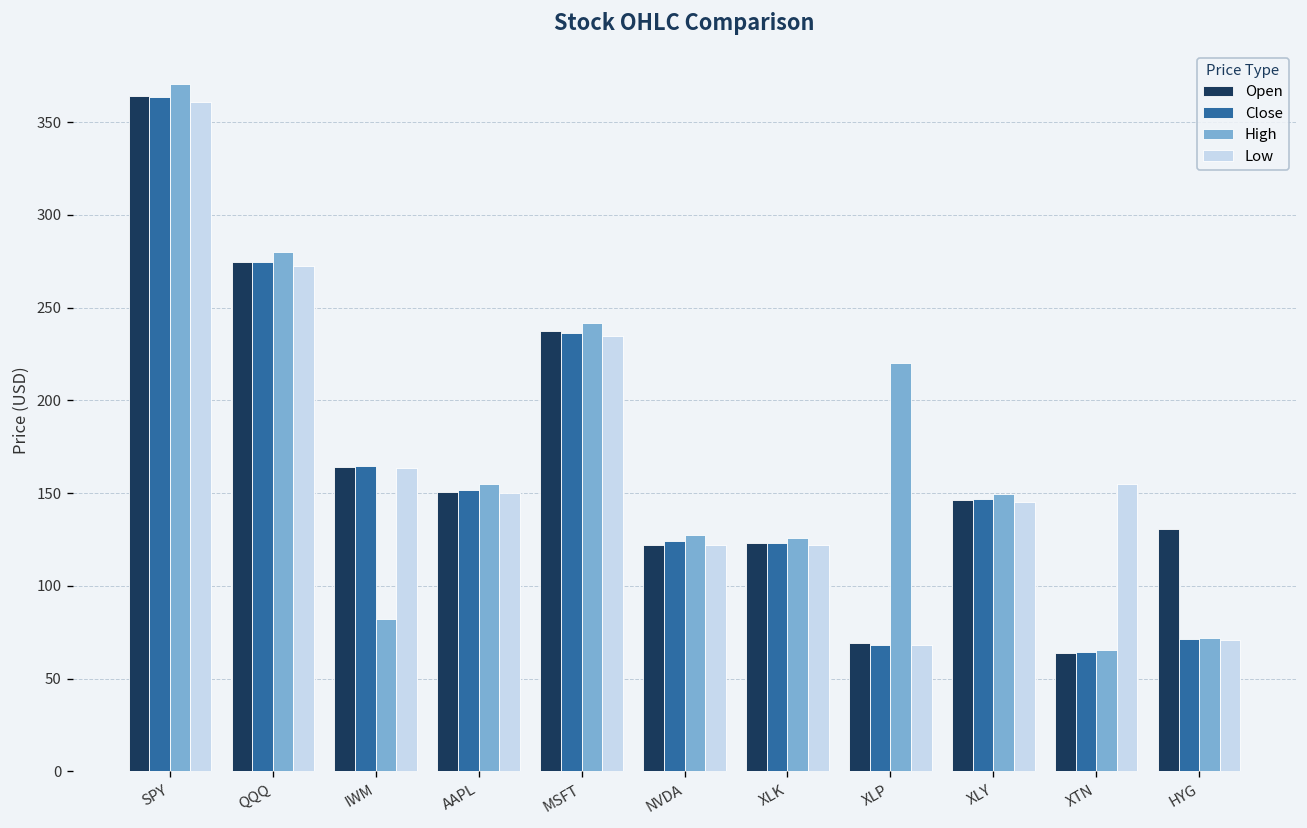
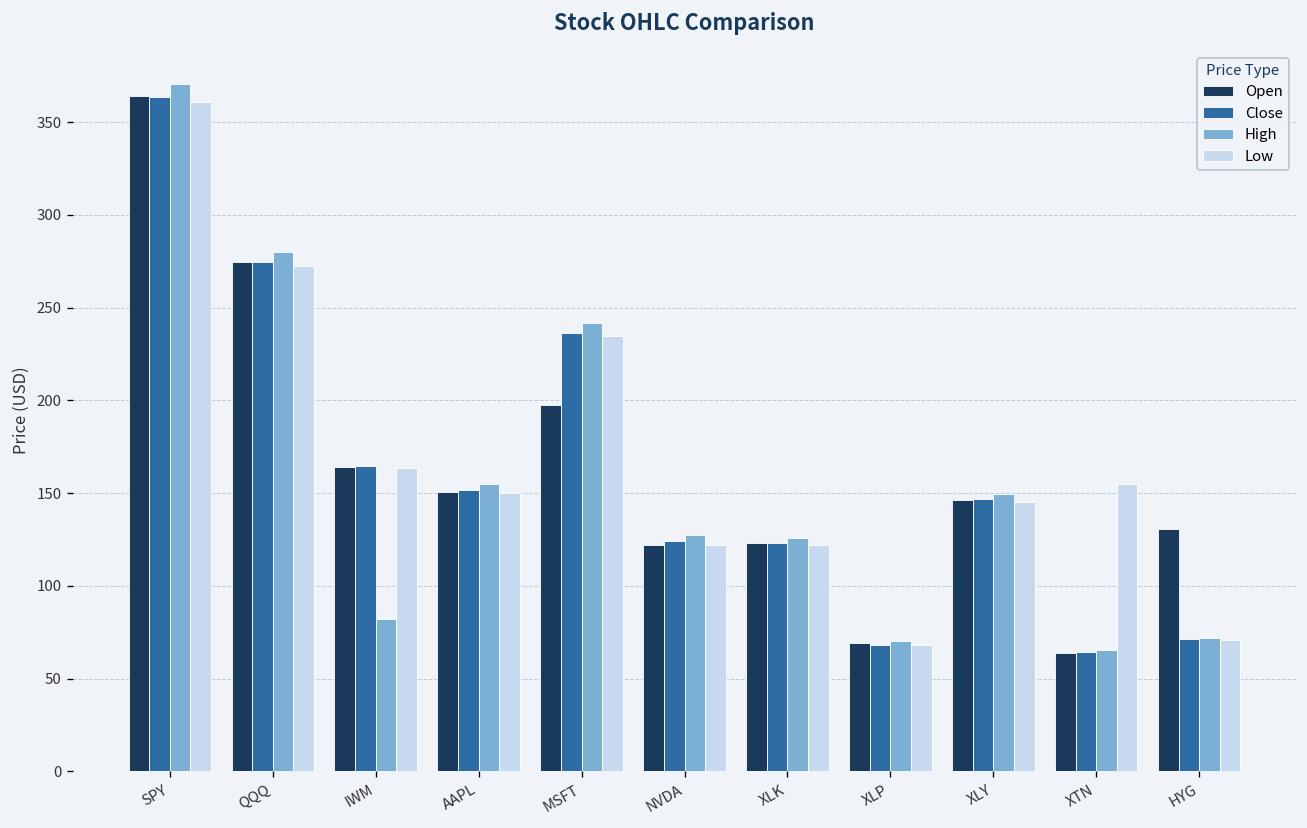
Open, MSFT: 237 -> 198
High, XLP: 220 -> 70
